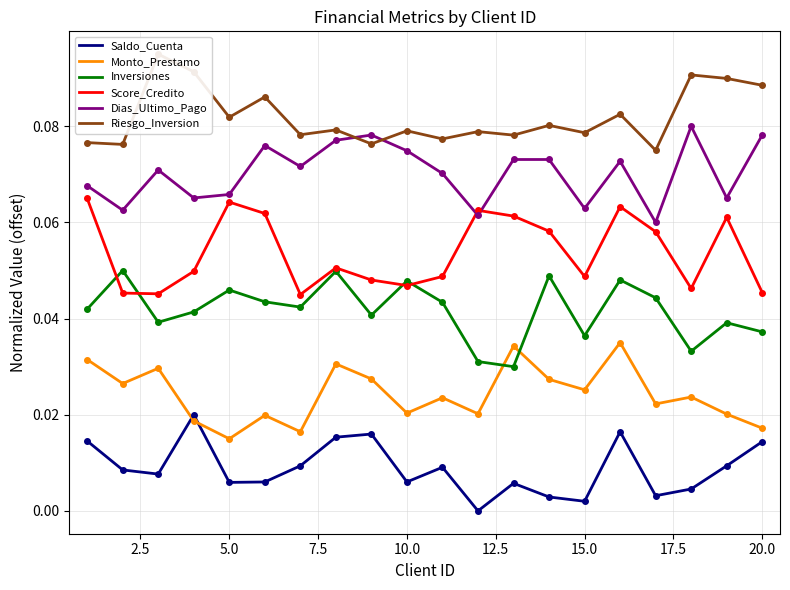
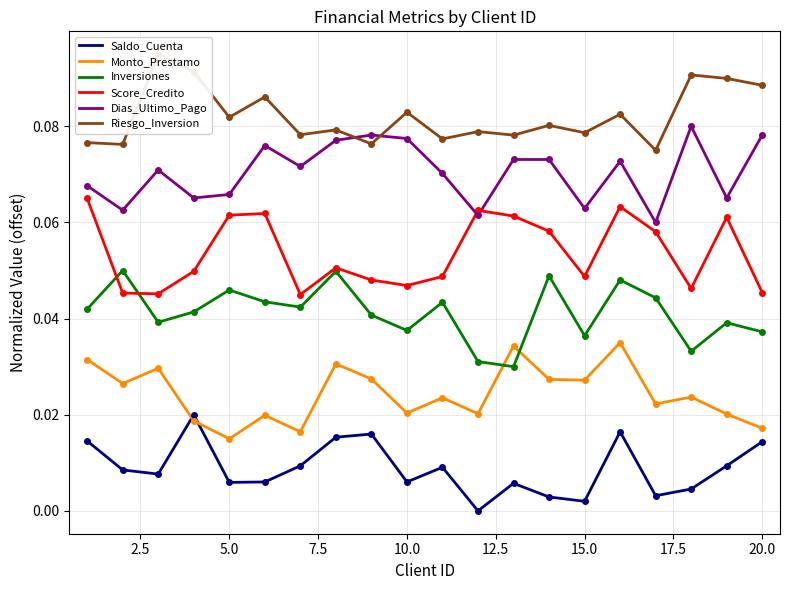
Score_Credito, 5.0: 0.064 -> 0.062
Inversiones, 10.0: 0.048 -> 0.038
Dias_Ultimo_Pago, 10.0: 0.075 -> 0.077
Riesgo_Inversion, 10.0: 0.079 -> 0.083
Monto_Prestamo, 15.0: 0.025 -> 0.027
